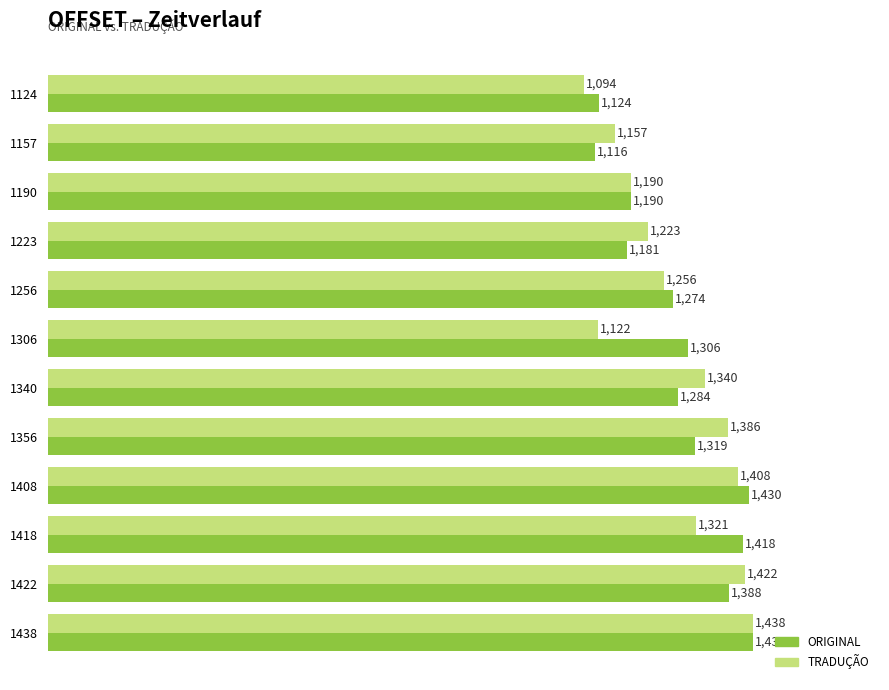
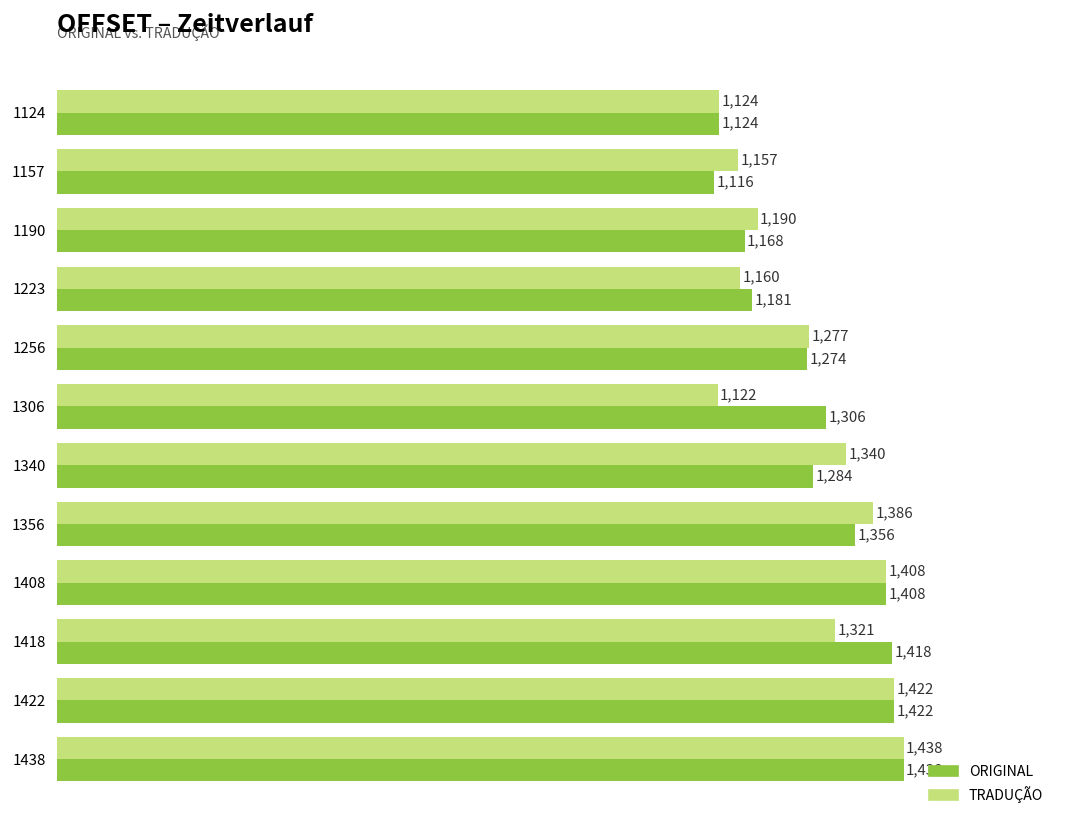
TRADUÇÃO, 1124: 1,094 -> 1,124
ORIGINAL, 1190: 1,190 -> 1,168
TRADUÇÃO, 1223: 1,223 -> 1,160
TRADUÇÃO, 1256: 1,256 -> 1,277
ORIGINAL, 1356: 1,319 -> 1,356
ORIGINAL, 1408: 1,430 -> 1,408
ORIGINAL, 1422: 1,388 -> 1,422
